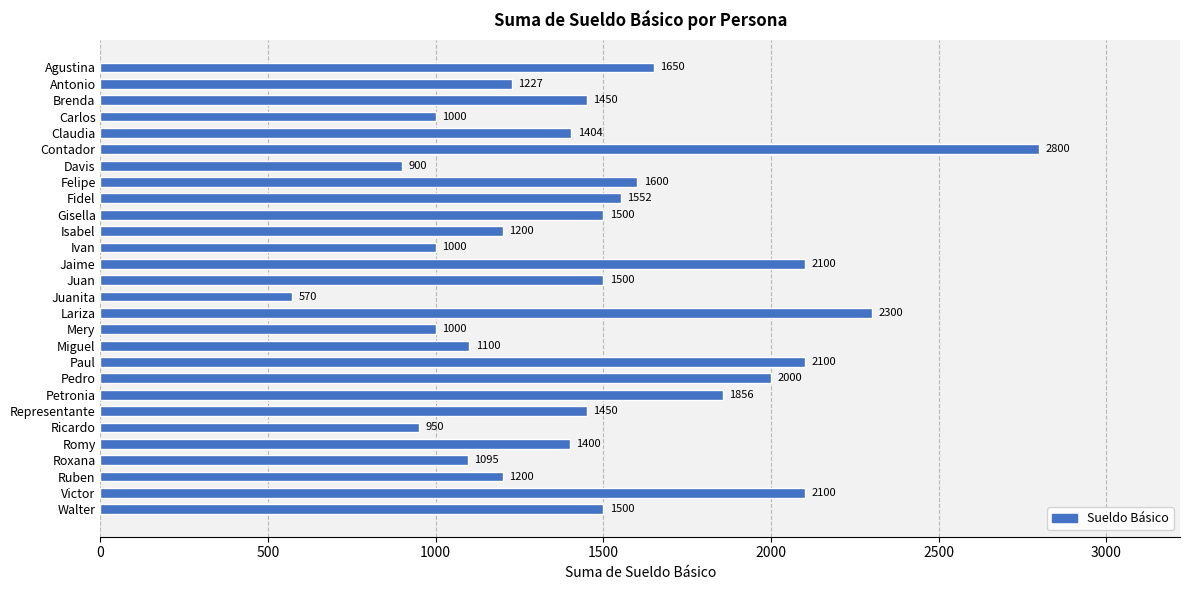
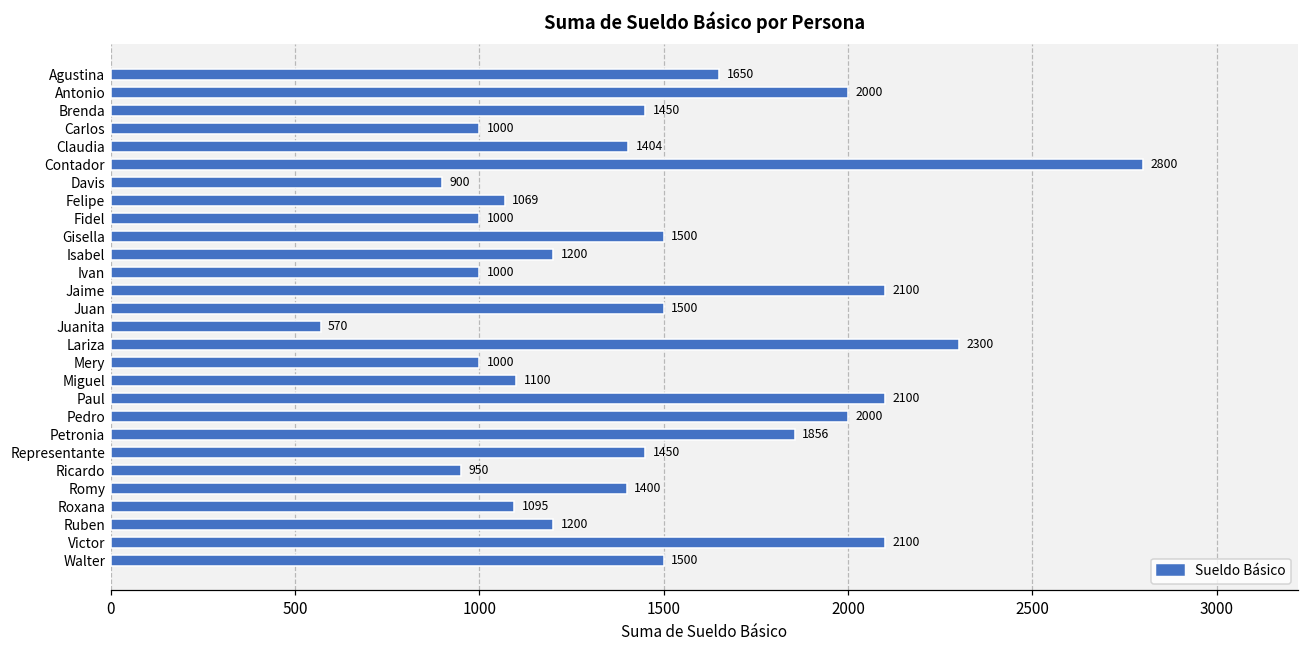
Antonio: 1227 -> 2000
Felipe: 1600 -> 1069
Fidel: 1552 -> 1000
